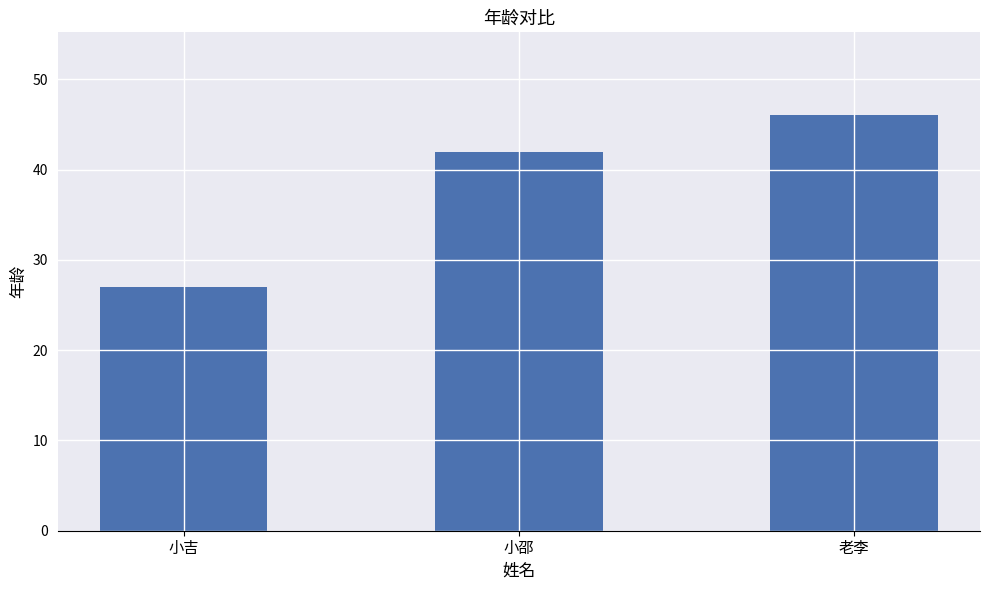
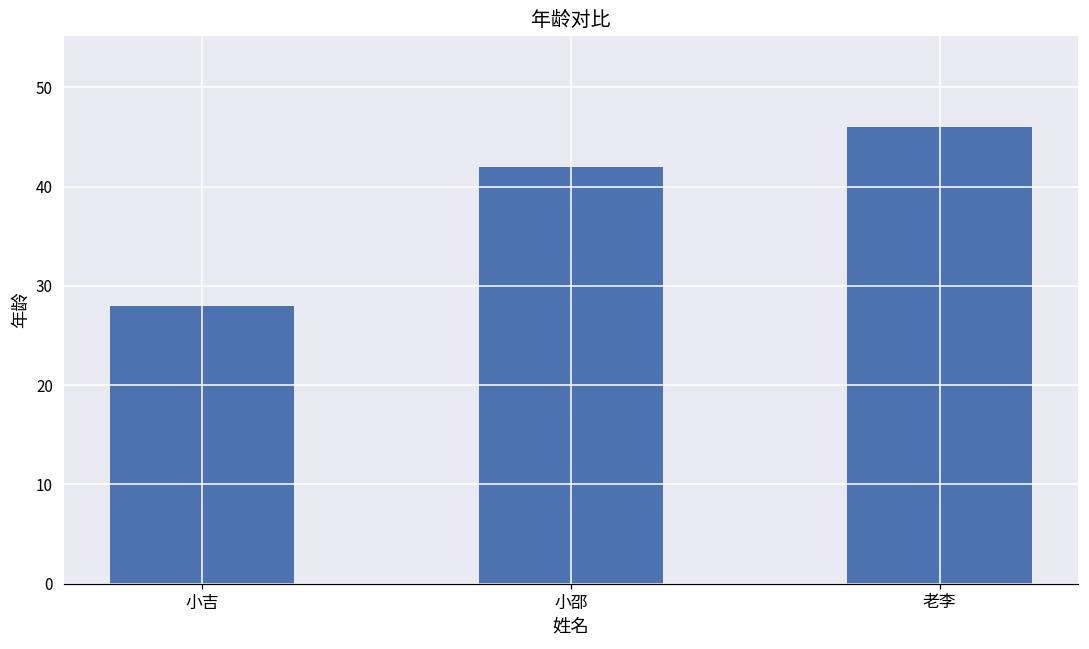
小吉: 27 -> 28
